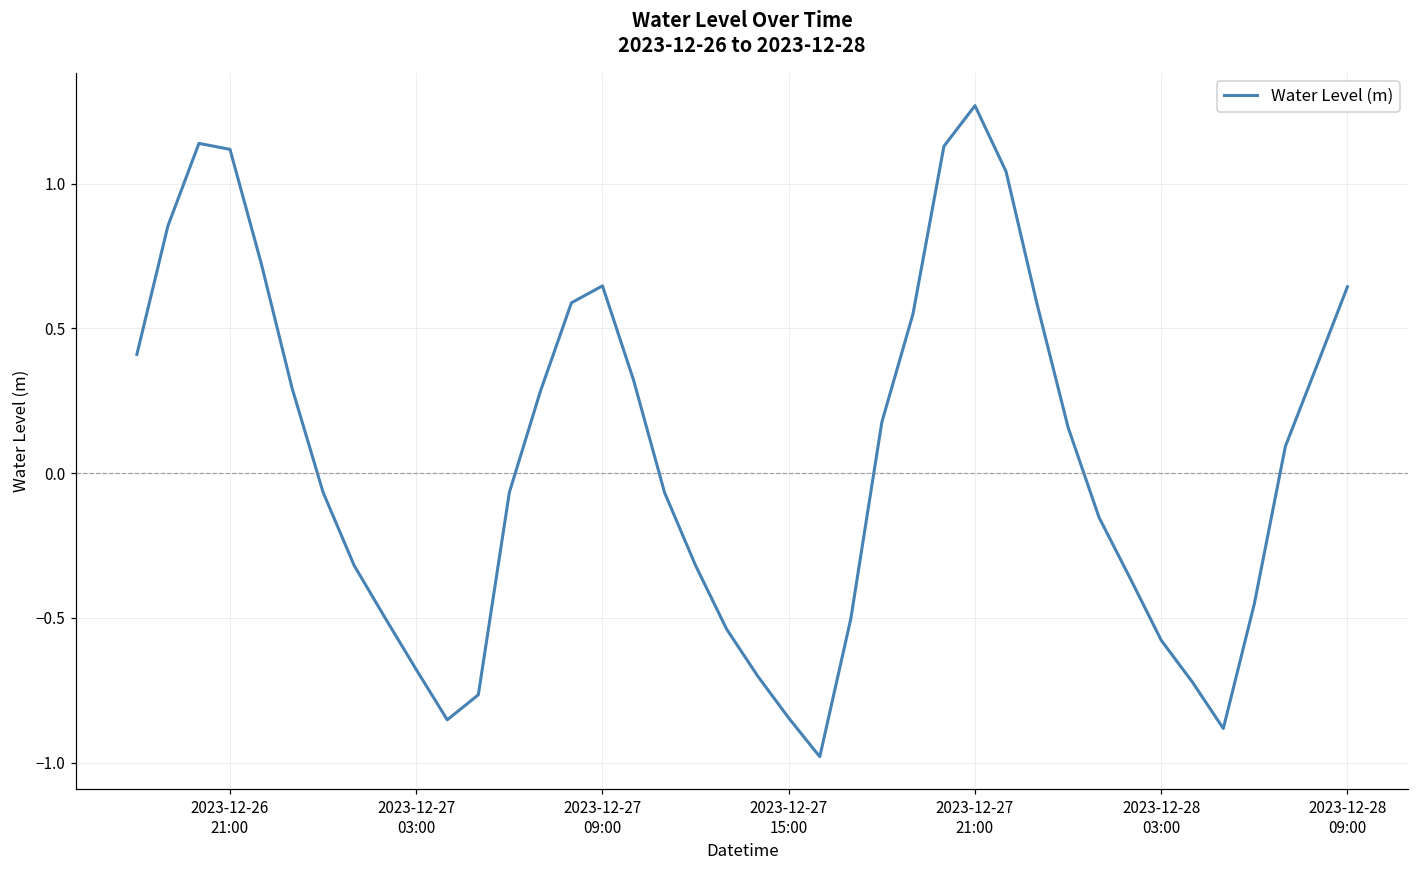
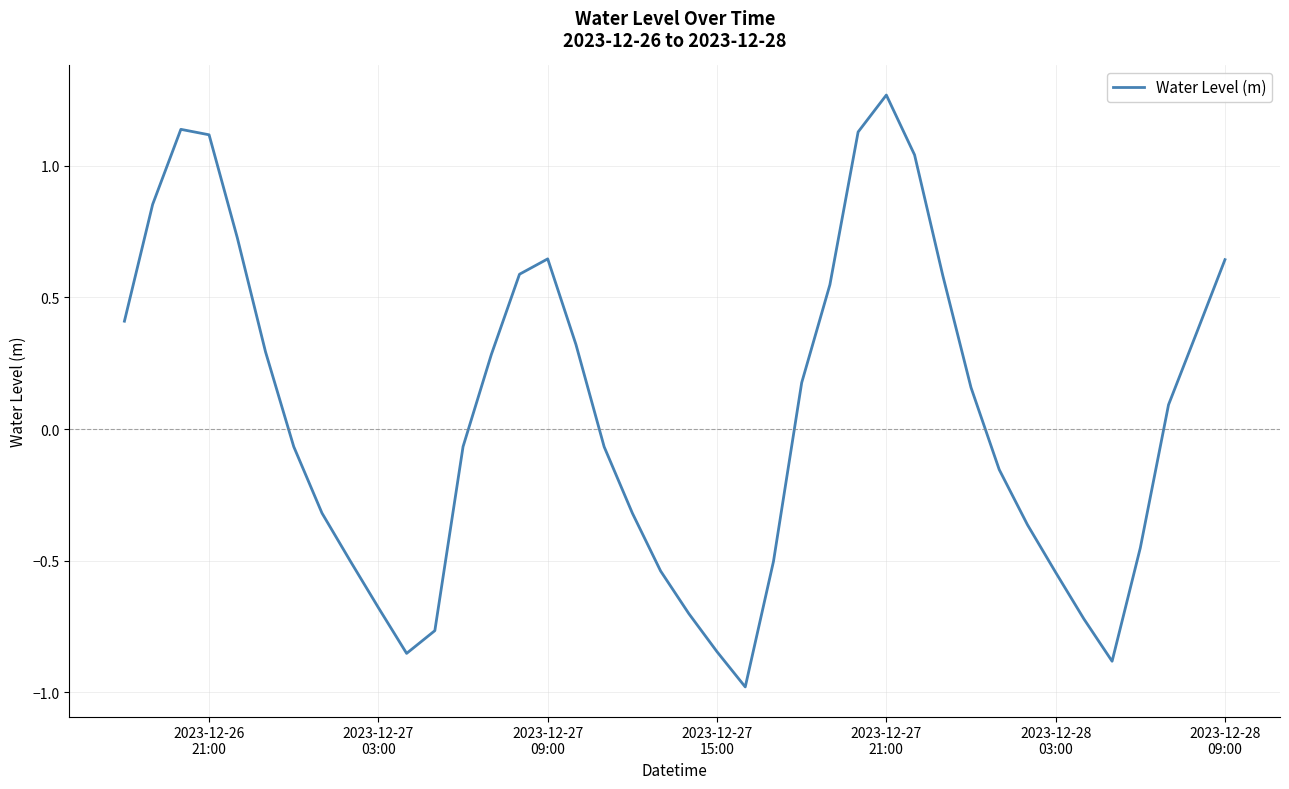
2023-12-28 03:00: -0.58 -> -0.54
